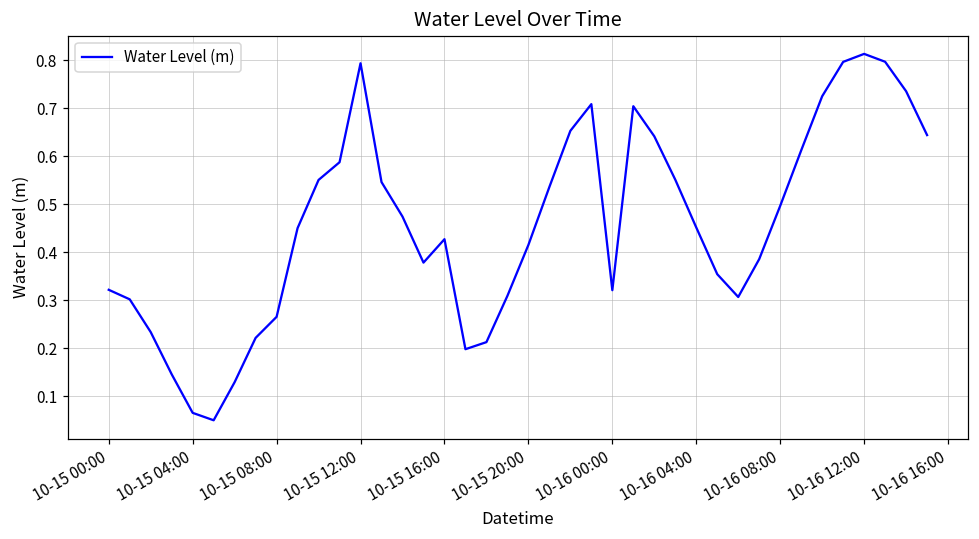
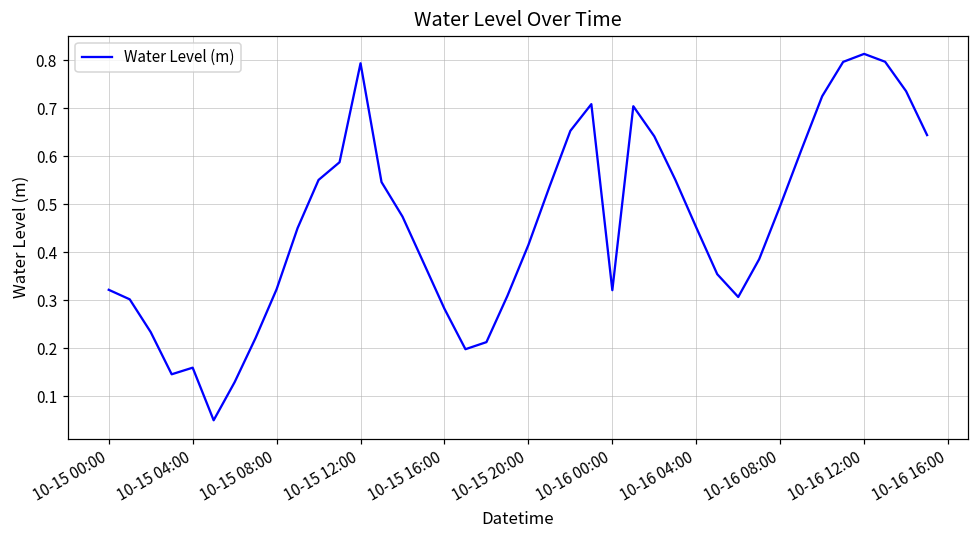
10-15 04:00: 0.06 -> 0.16
10-15 08:00: 0.27 -> 0.32
10-15 16:00: 0.43 -> 0.28
